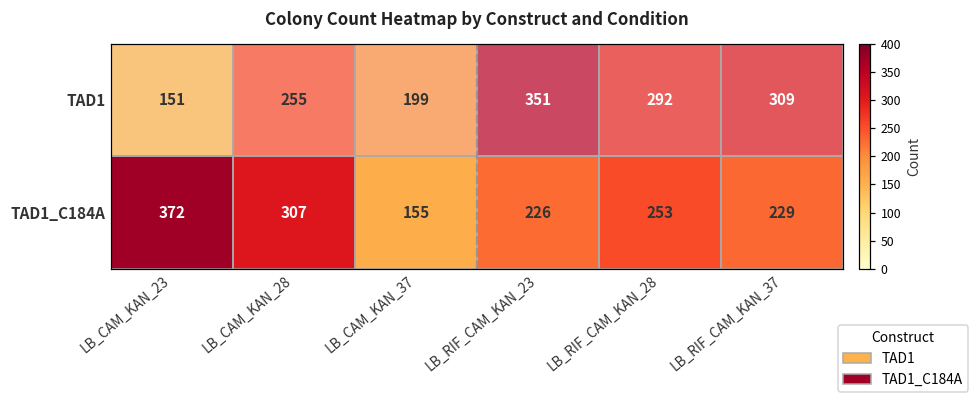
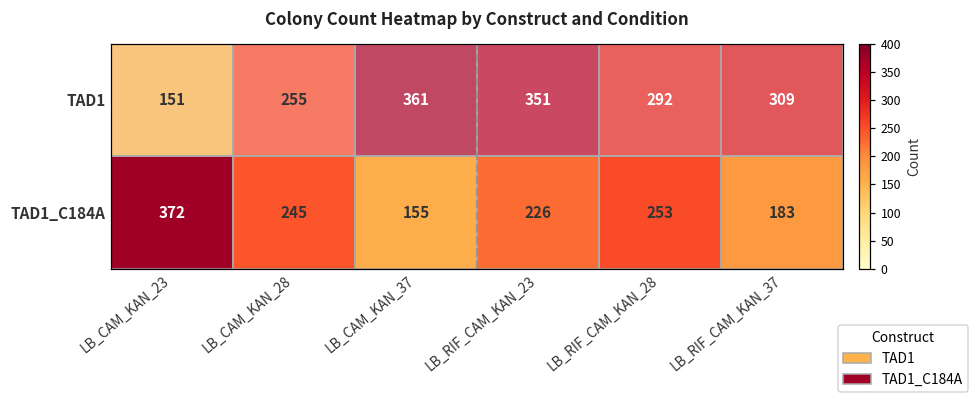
TAD1, LB_CAM_KAN_37: 199 -> 361
TAD1_C184A, LB_CAM_KAN_28: 307 -> 245
TAD1_C184A, LB_RIF_CAM_KAN_37: 229 -> 183
